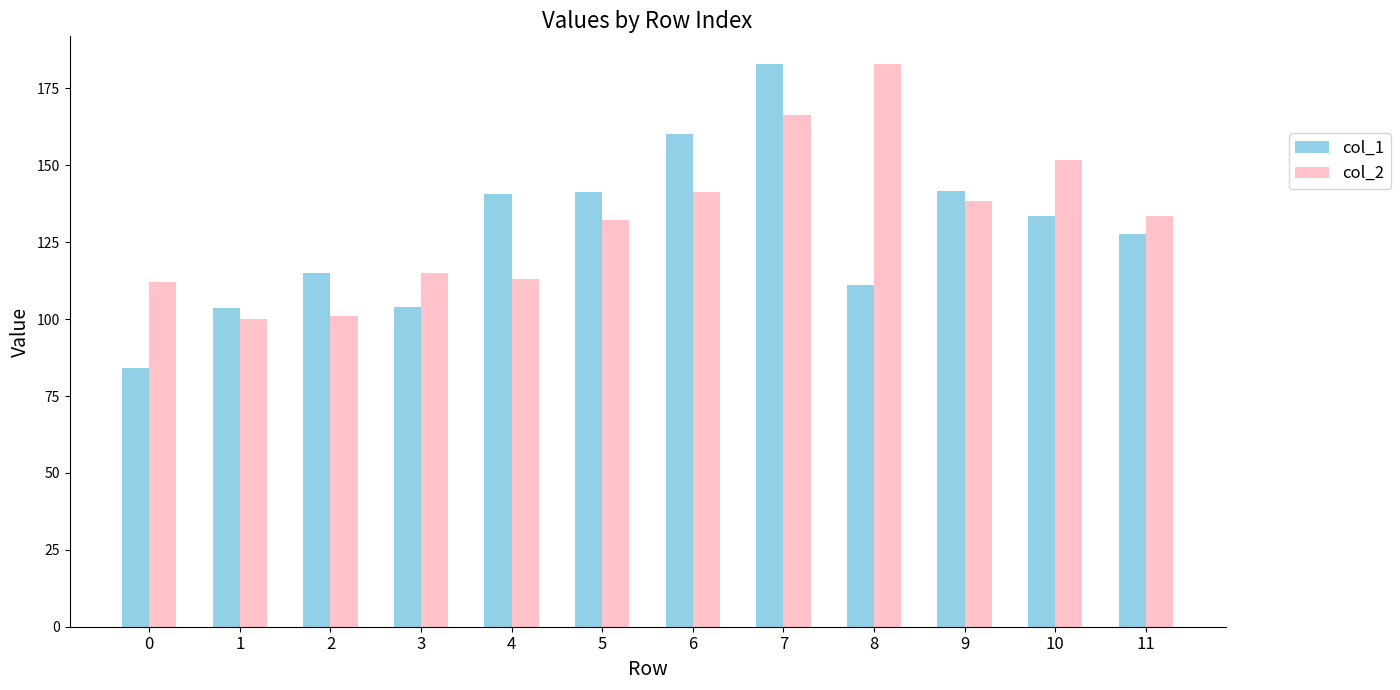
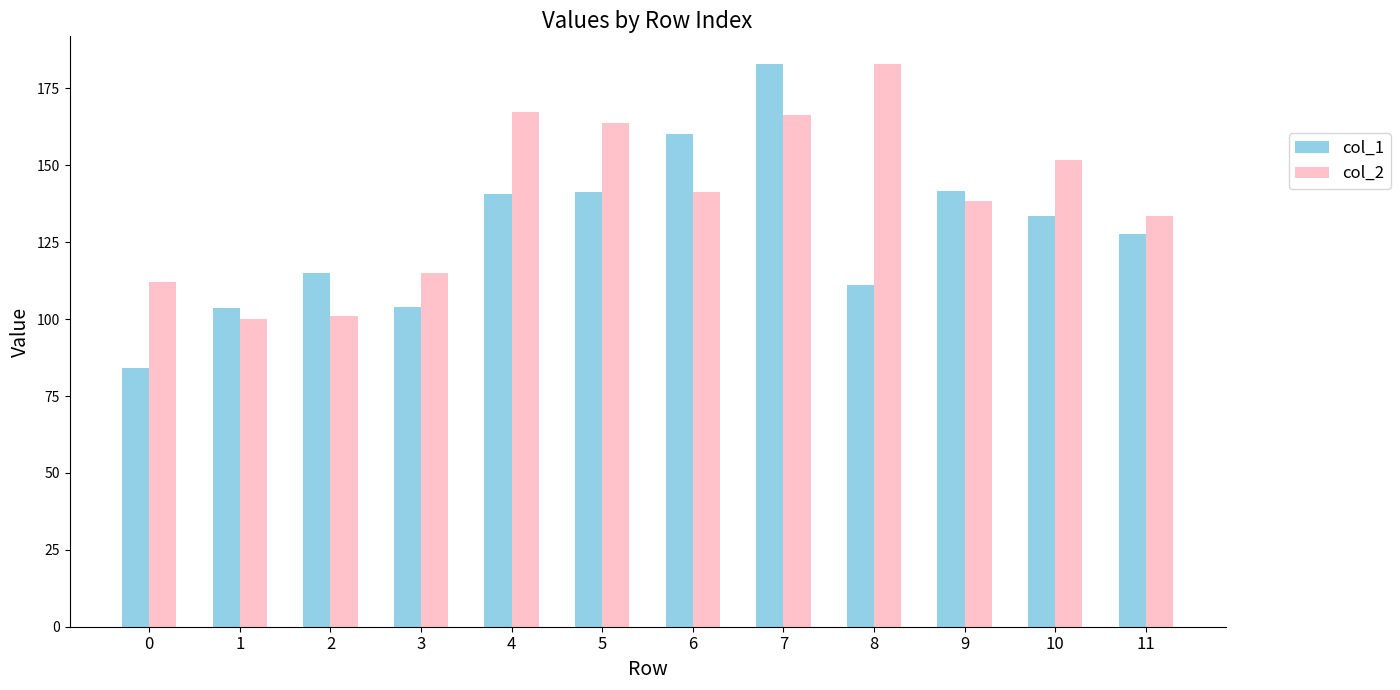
col_2, 4: 113 -> 167
col_2, 5: 132 -> 164
